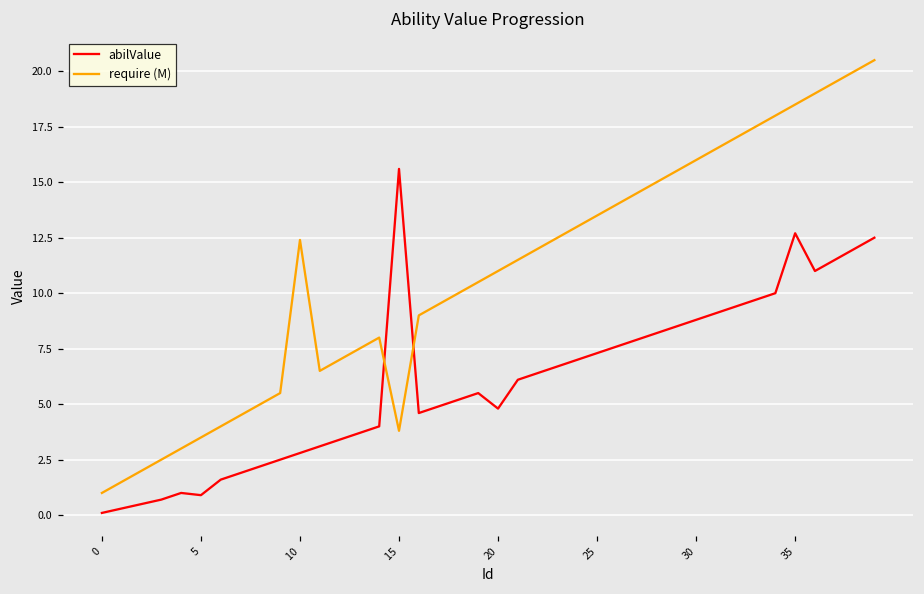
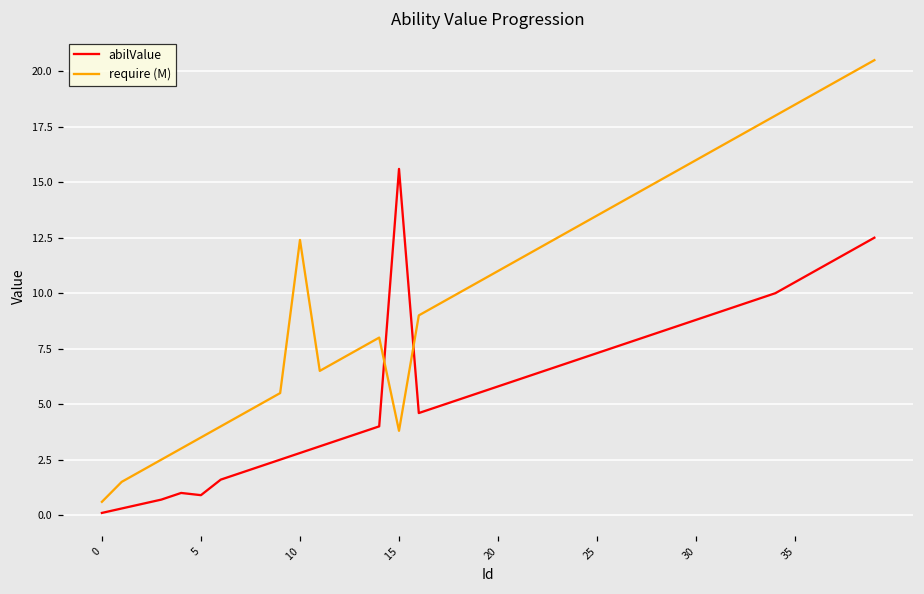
require (M), 0: 1.0 -> 0.6
abilValue, 20: 4.8 -> 5.8
abilValue, 35: 12.7 -> 10.5
